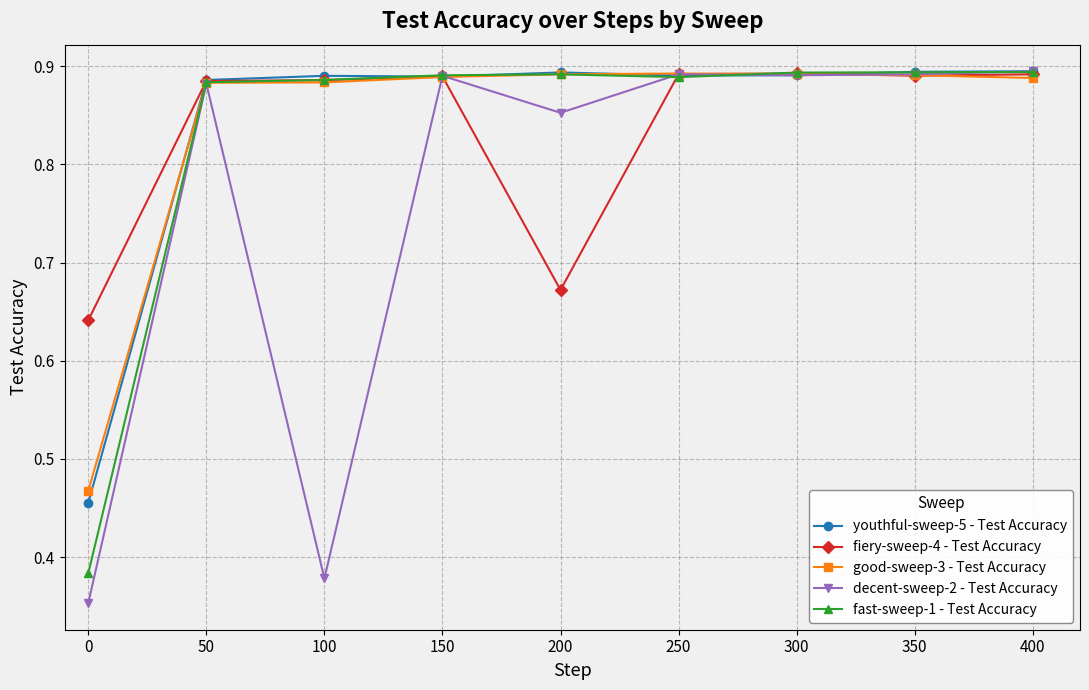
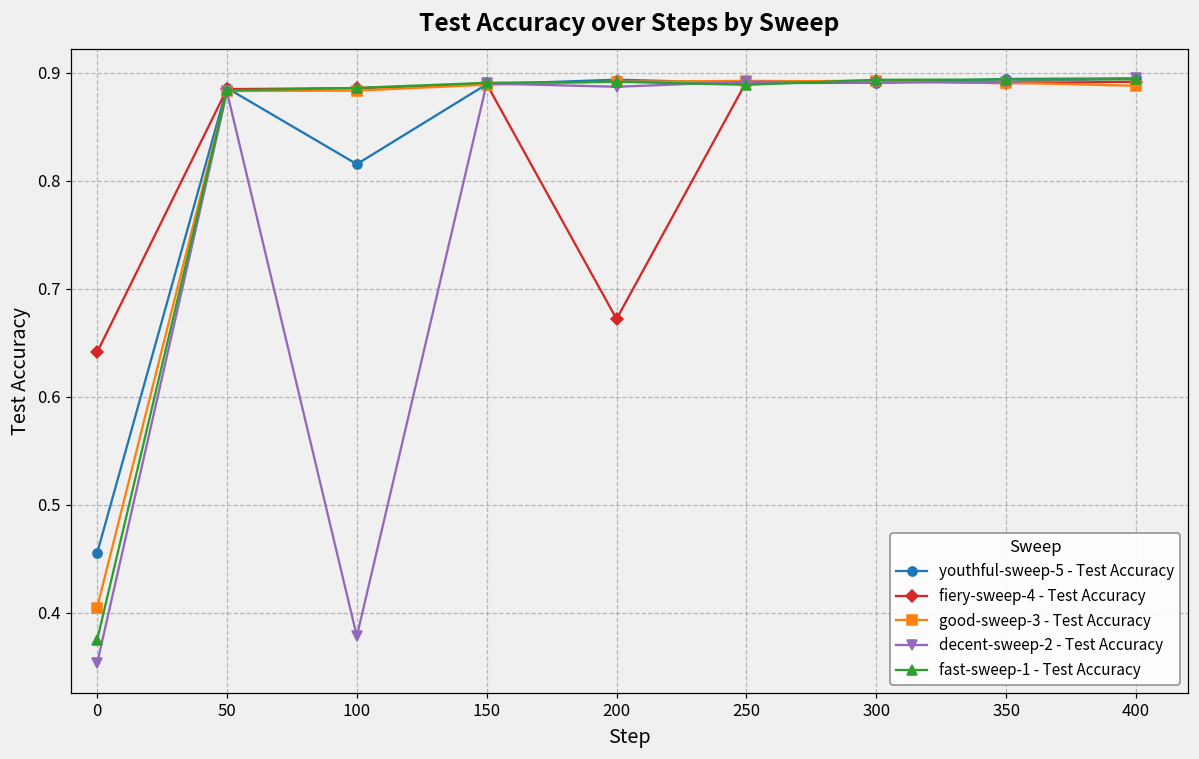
good-sweep-3 - Test Accuracy, 0: 0.47 -> 0.40
fast-sweep-1 - Test Accuracy, 0: 0.38 -> 0.37
youthful-sweep-5 - Test Accuracy, 100: 0.89 -> 0.82
decent-sweep-2 - Test Accuracy, 200: 0.85 -> 0.89
